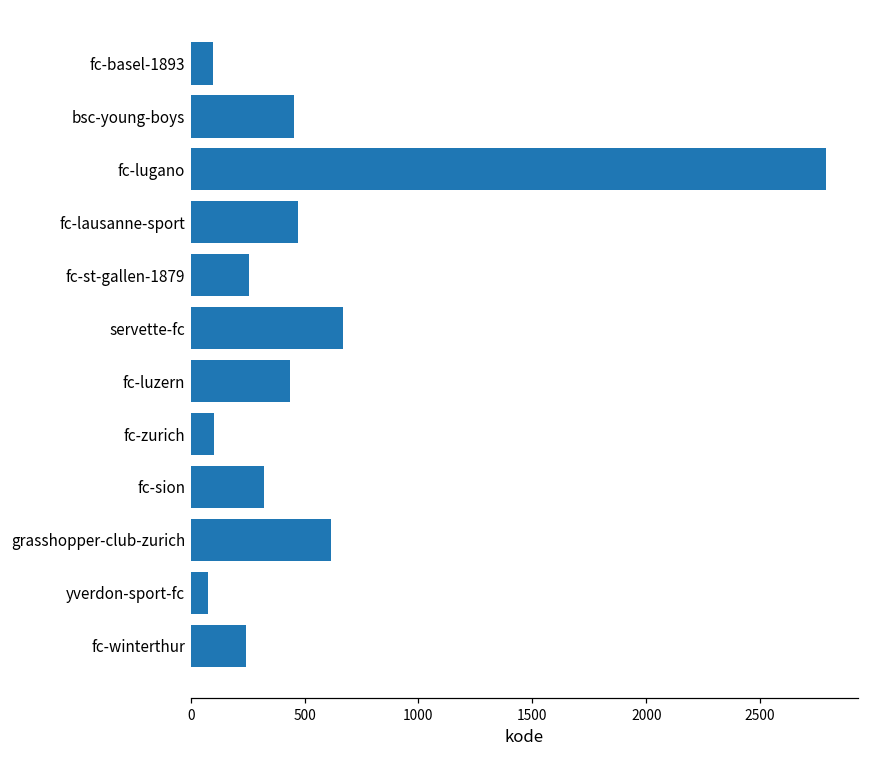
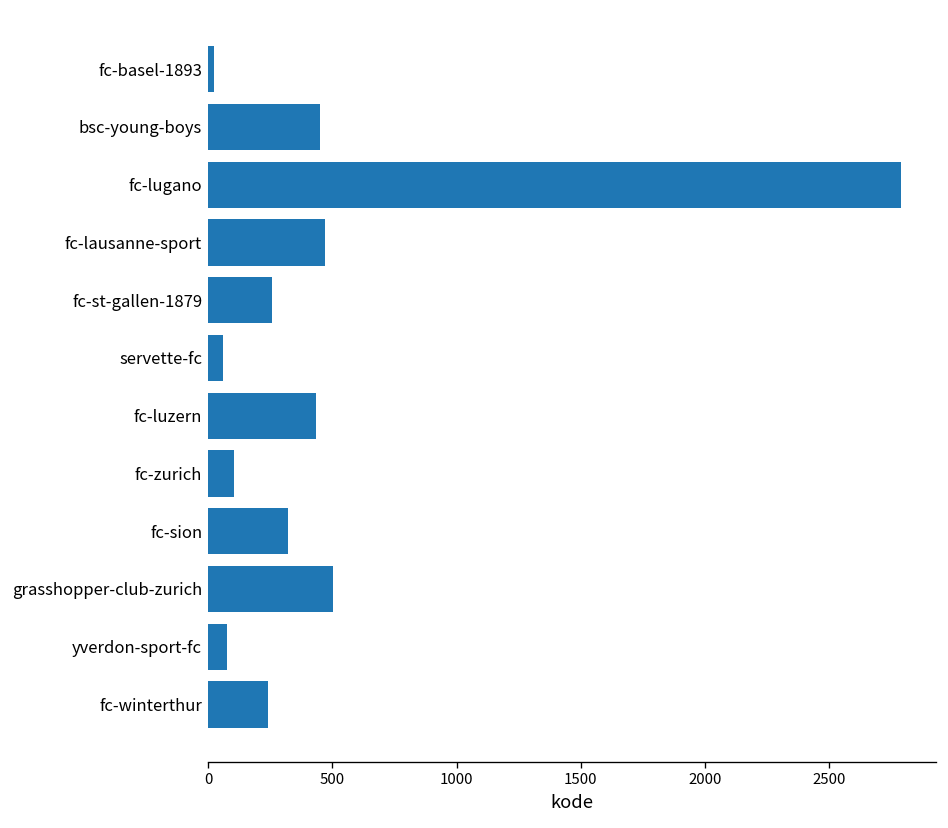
fc-basel-1893: 100 -> 30
servette-fc: 670 -> 60
grasshopper-club-zurich: 620 -> 500
